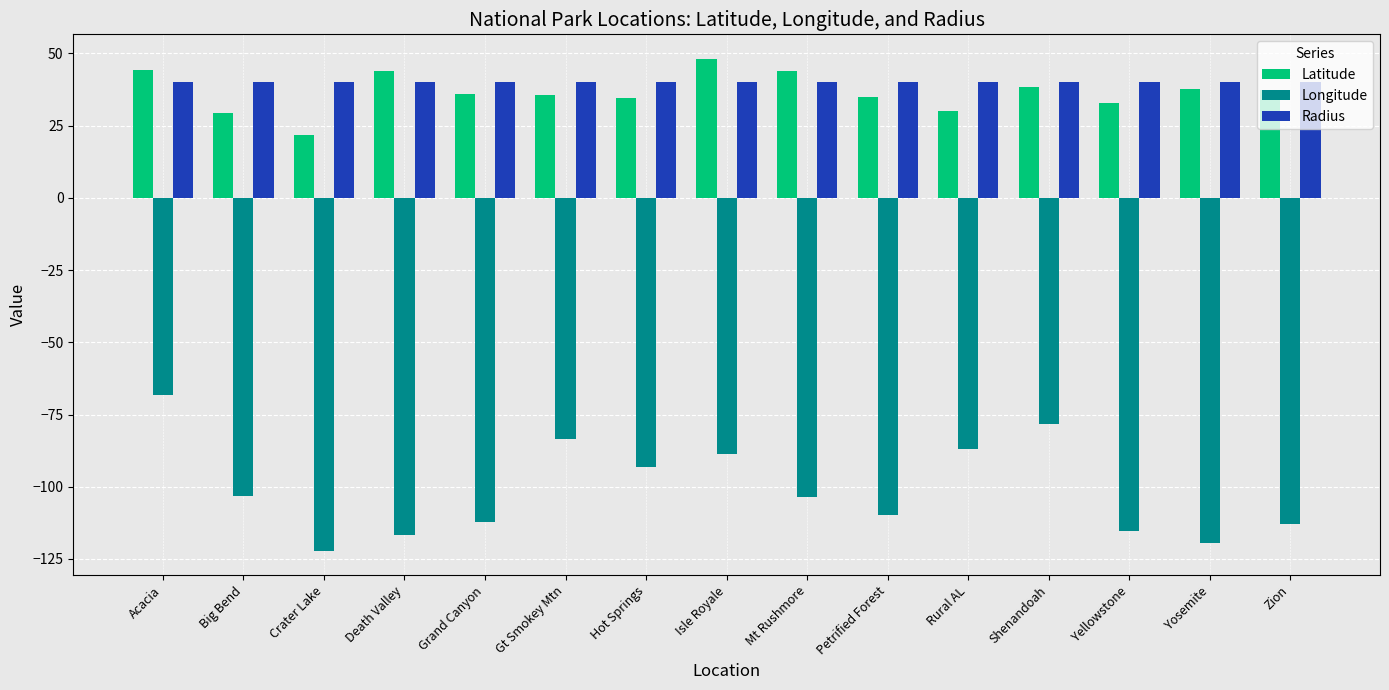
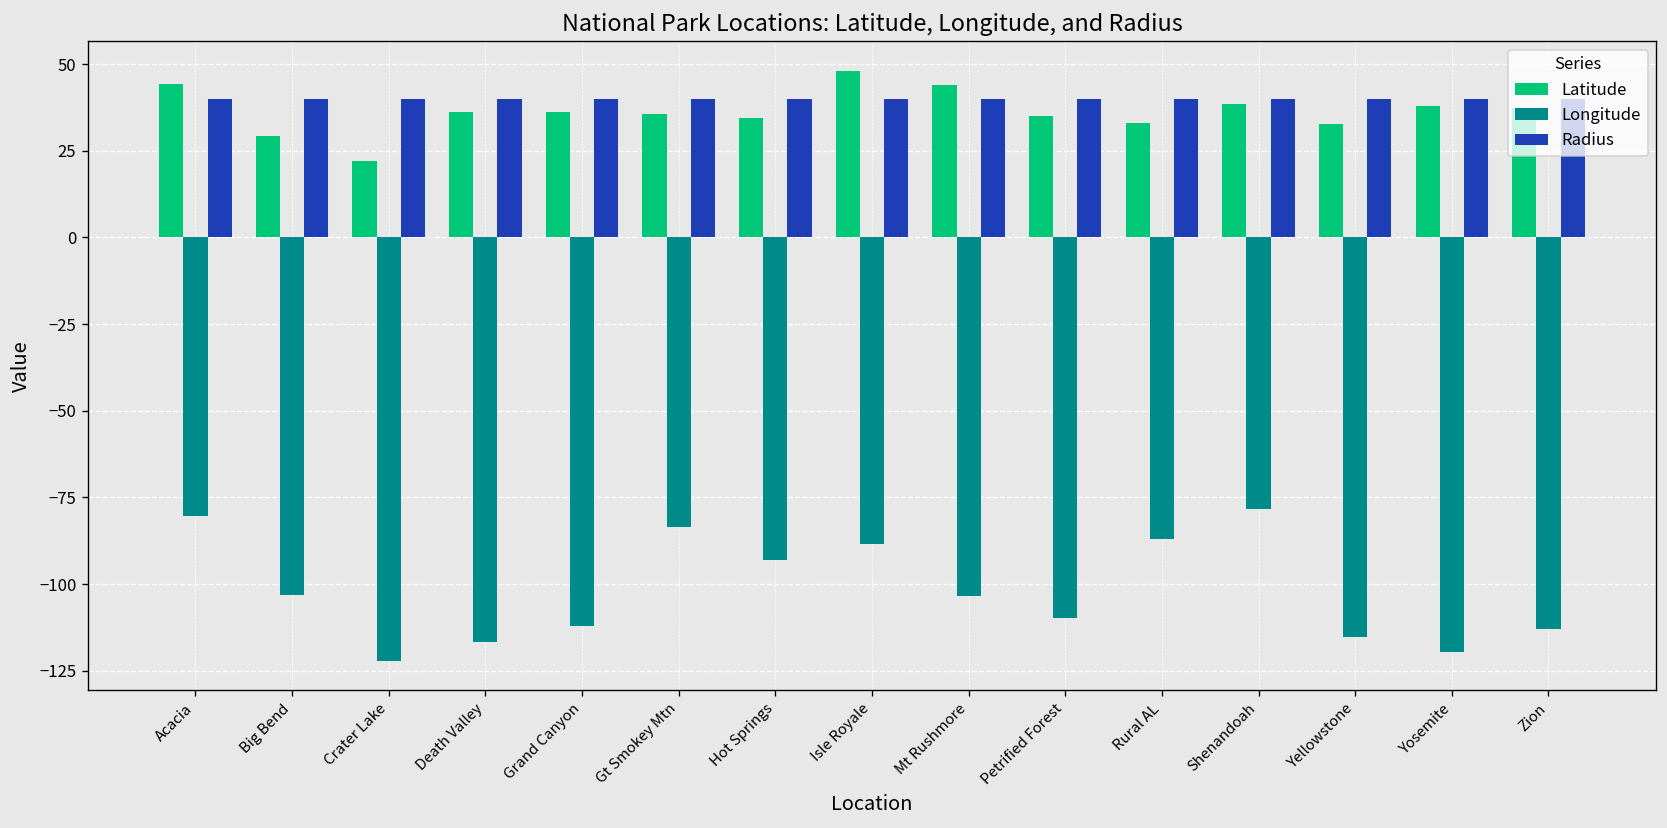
Longitude, Acacia: -68 -> -80
Latitude, Death Valley: 44 -> 36
Latitude, Rural AL: 30 -> 33
